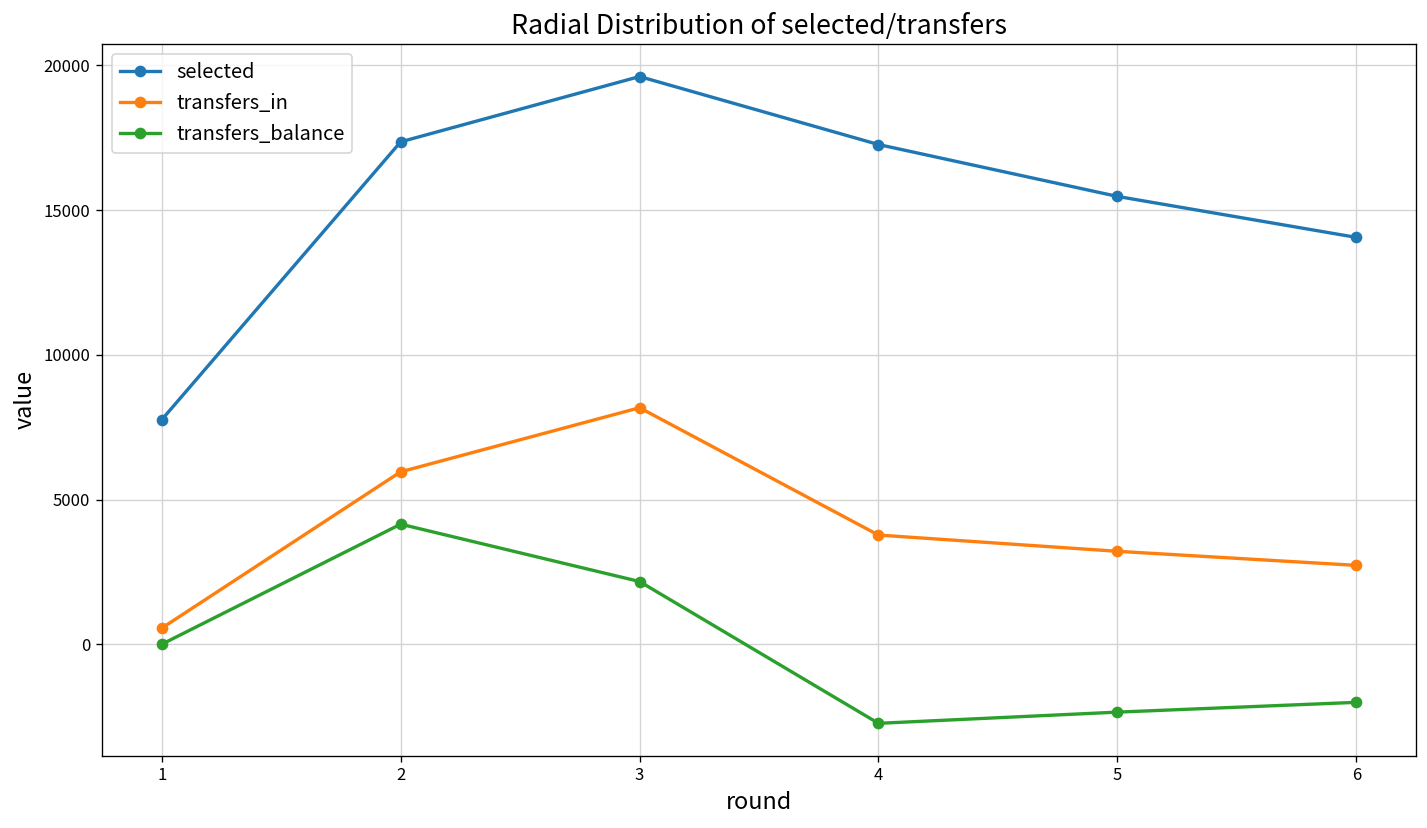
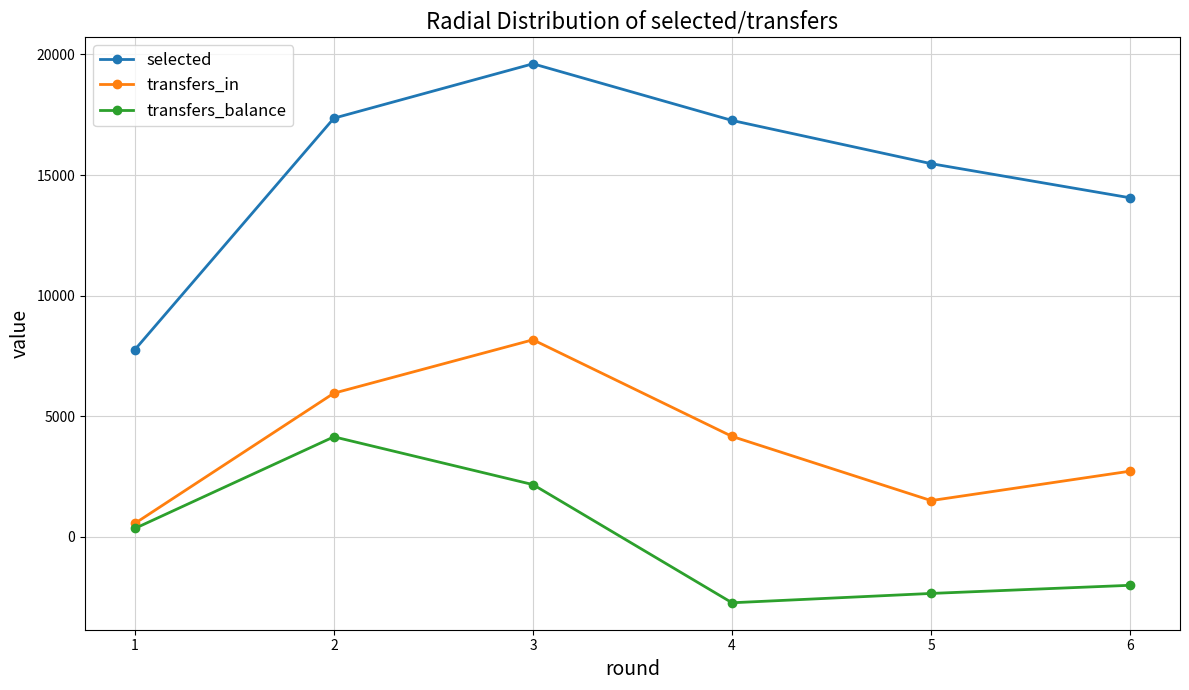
transfers_balance, 1: 0 -> 300
transfers_in, 4: 3800 -> 4200
transfers_in, 5: 3200 -> 1500
